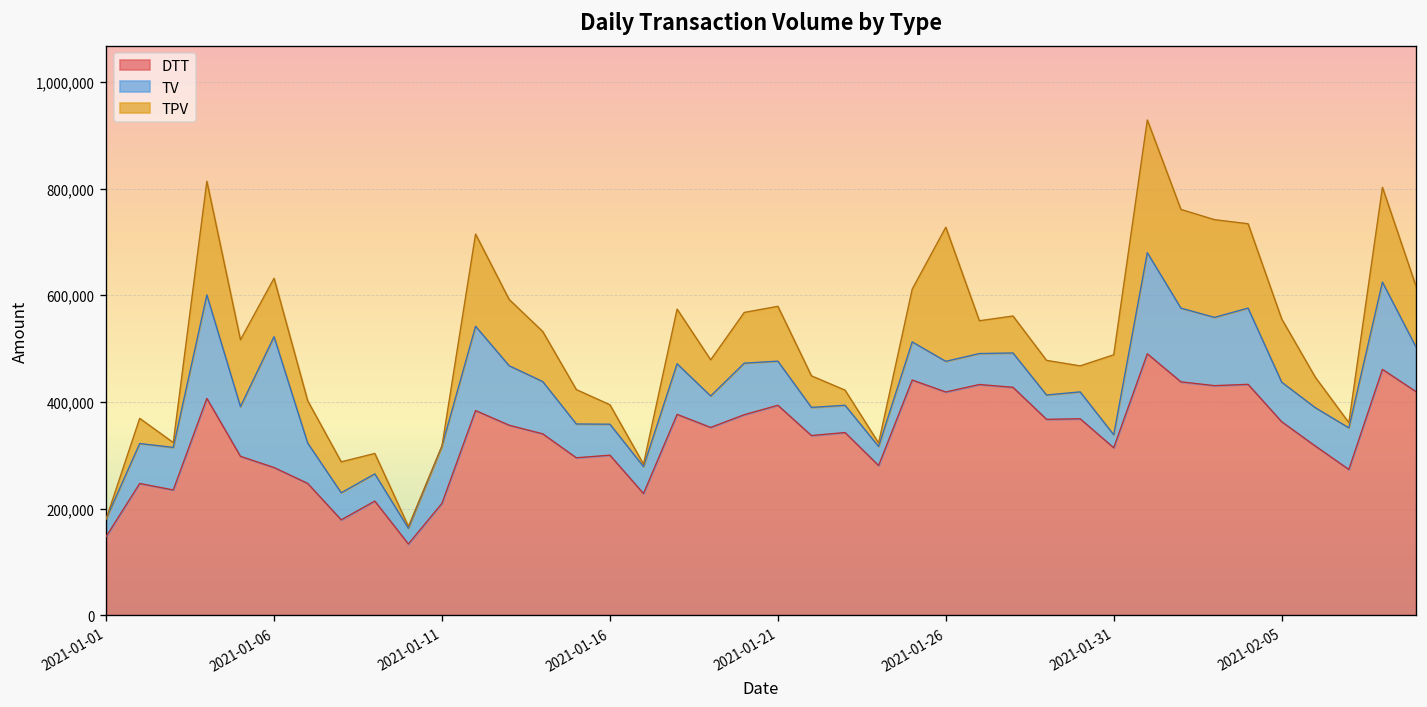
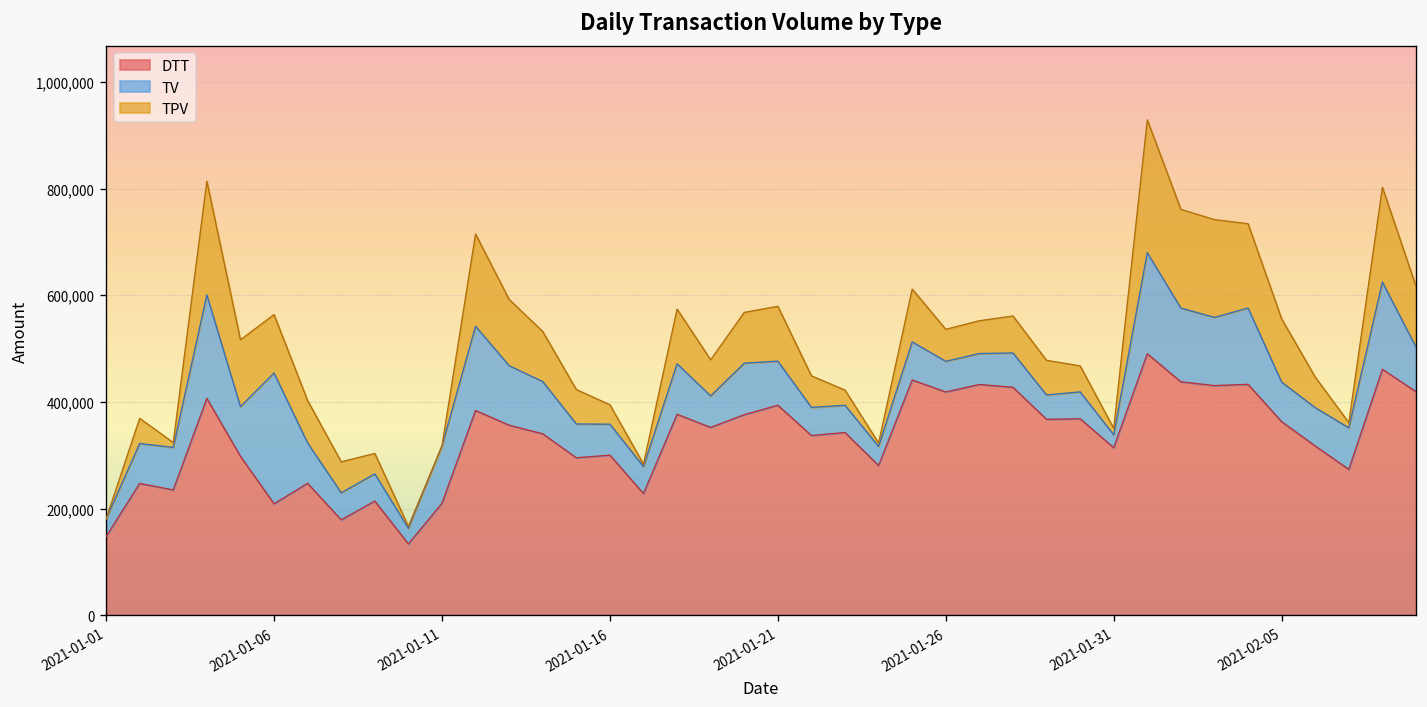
DTT, 2021-01-06: 280,000 -> 210,000
TPV, 2021-01-26: 250,000 -> 60,000
TPV, 2021-01-31: 150,000 -> 10,000
